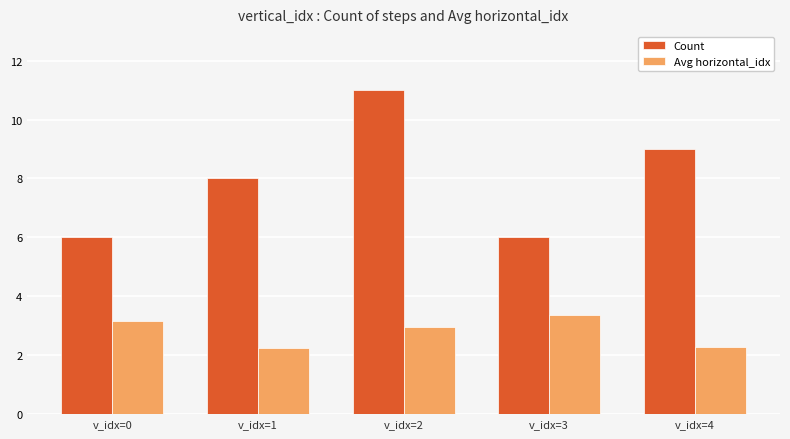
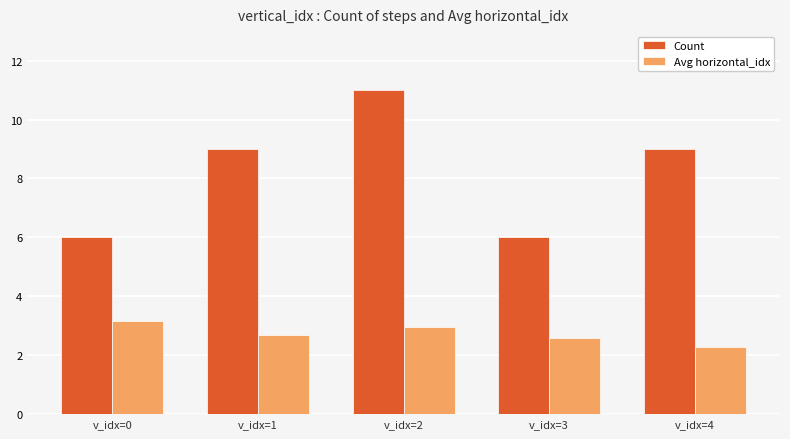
Count, v_idx=1: 8 -> 9
Avg horizontal_idx, v_idx=1: 2.3 -> 2.7
Avg horizontal_idx, v_idx=3: 3.4 -> 2.6
